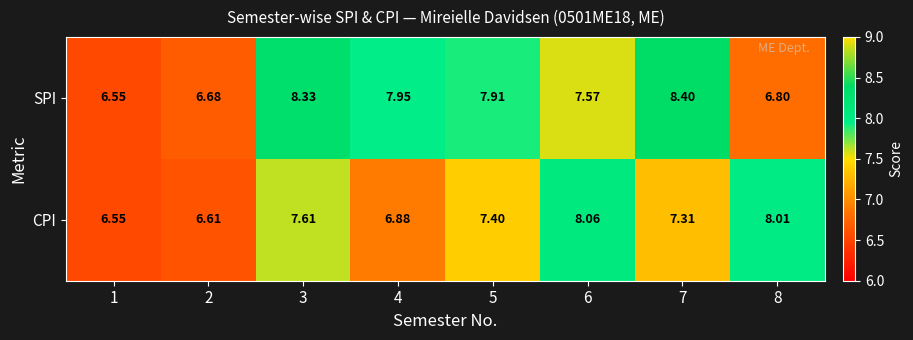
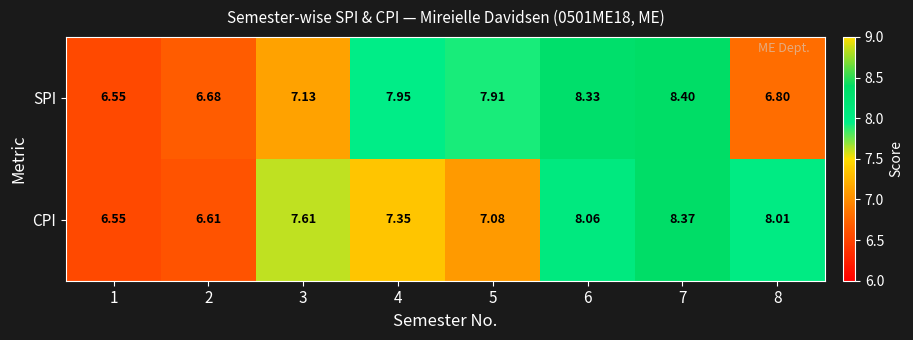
SPI, 3: 8.33 -> 7.13
SPI, 6: 7.57 -> 8.33
CPI, 4: 6.88 -> 7.35
CPI, 5: 7.40 -> 7.08
CPI, 7: 7.31 -> 8.37
